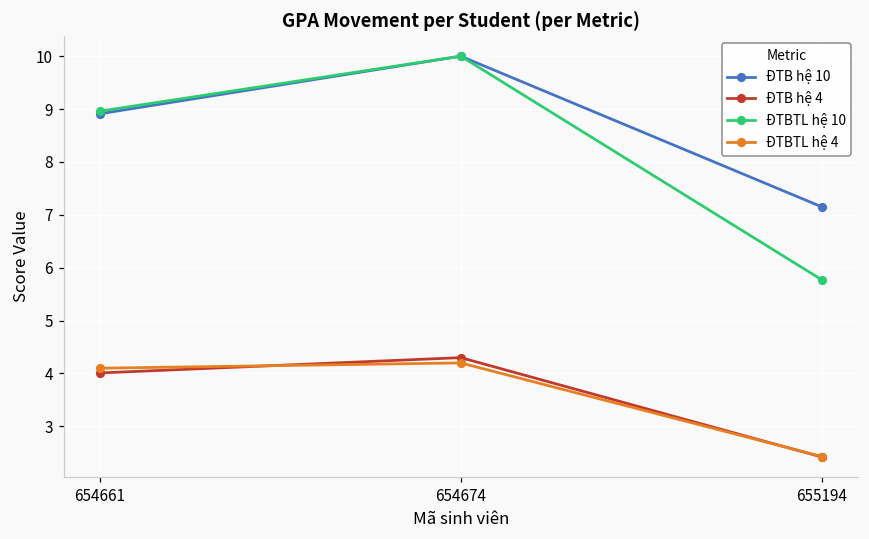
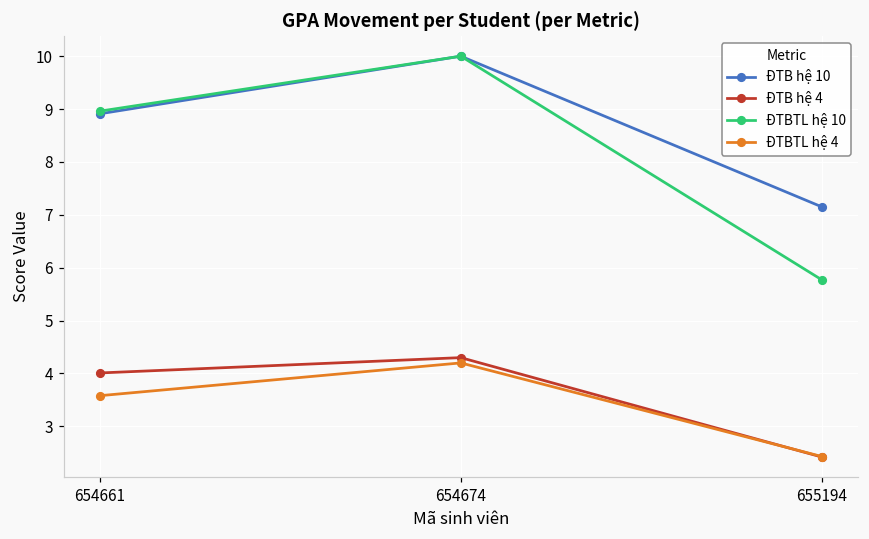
ĐTBTL hệ 4, 654661: 4.1 -> 3.6
